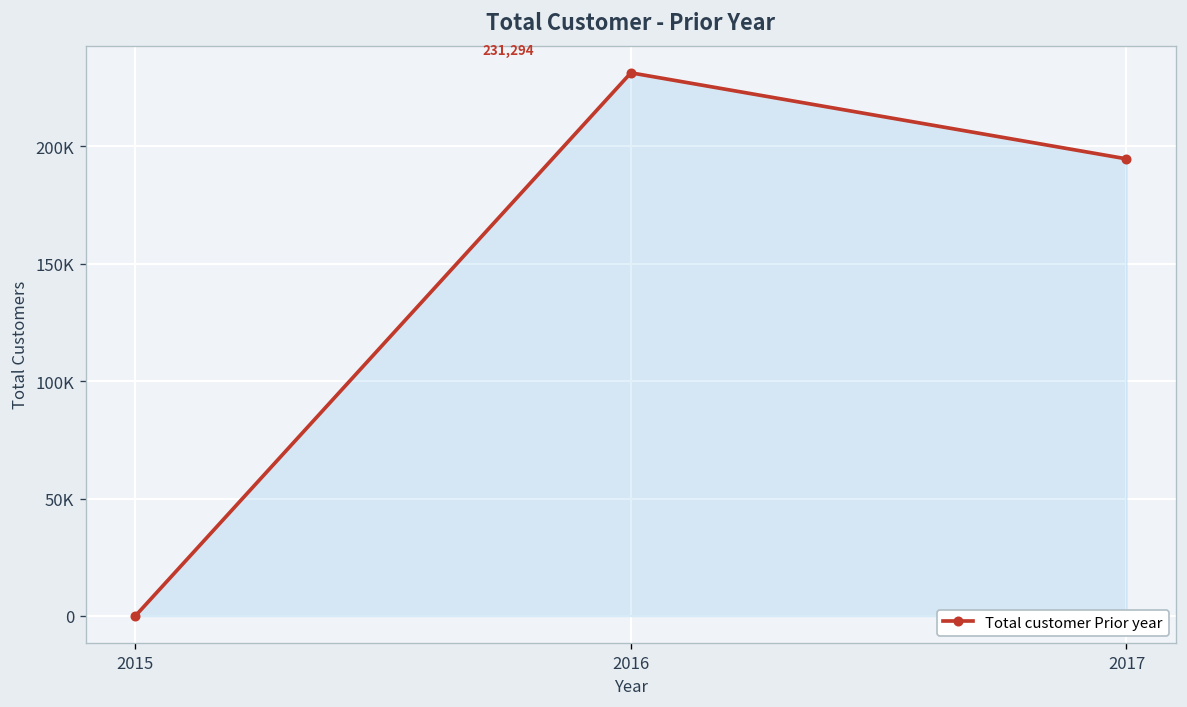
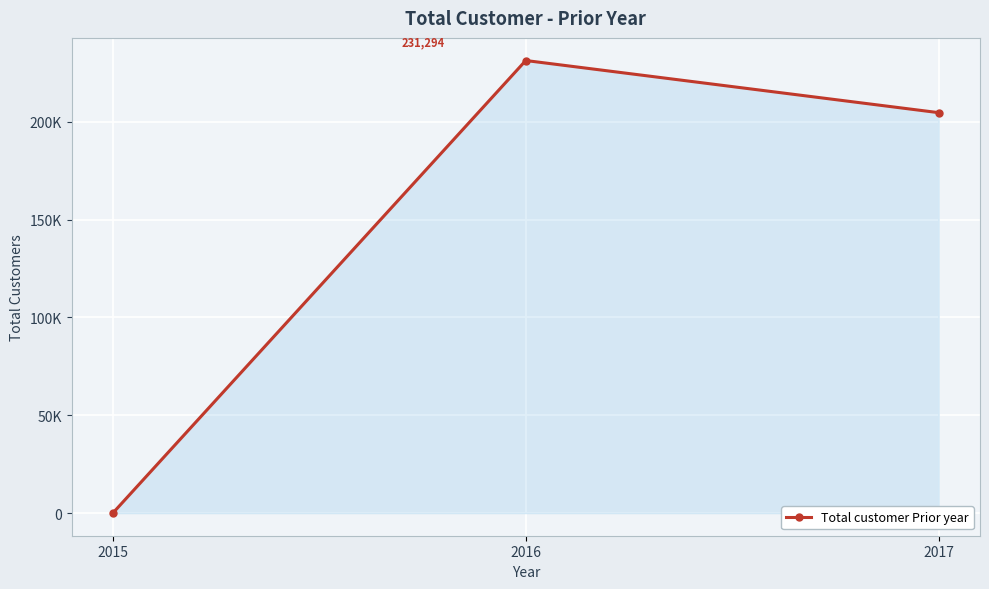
2017: 195000 -> 205000
